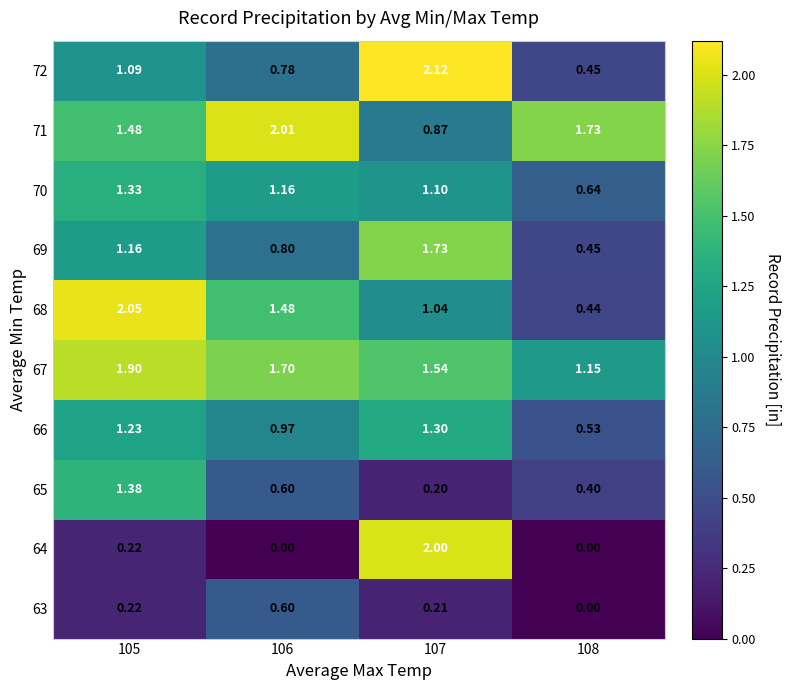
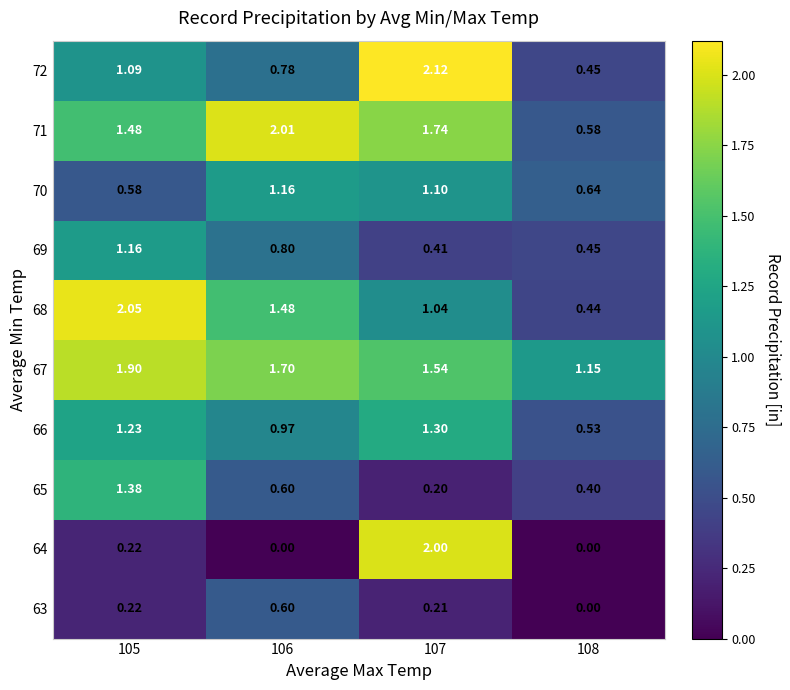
71, 107: 0.87 -> 1.74
71, 108: 1.73 -> 0.58
70, 105: 1.33 -> 0.58
69, 107: 1.73 -> 0.41
